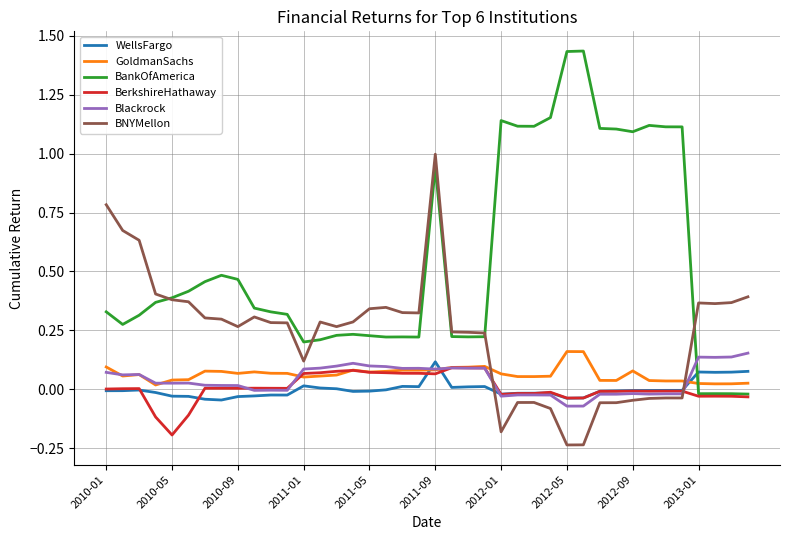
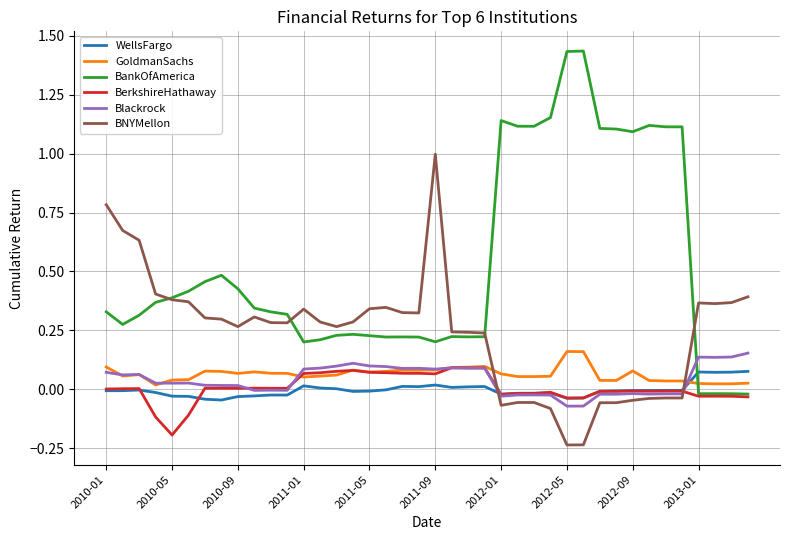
BankOfAmerica, 2010-09: 0.47 -> 0.43
BNYMellon, 2011-01: 0.12 -> 0.34
WellsFargo, 2011-09: 0.12 -> 0.02
BankOfAmerica, 2011-09: 0.94 -> 0.20
BNYMellon, 2012-01: -0.18 -> -0.07
